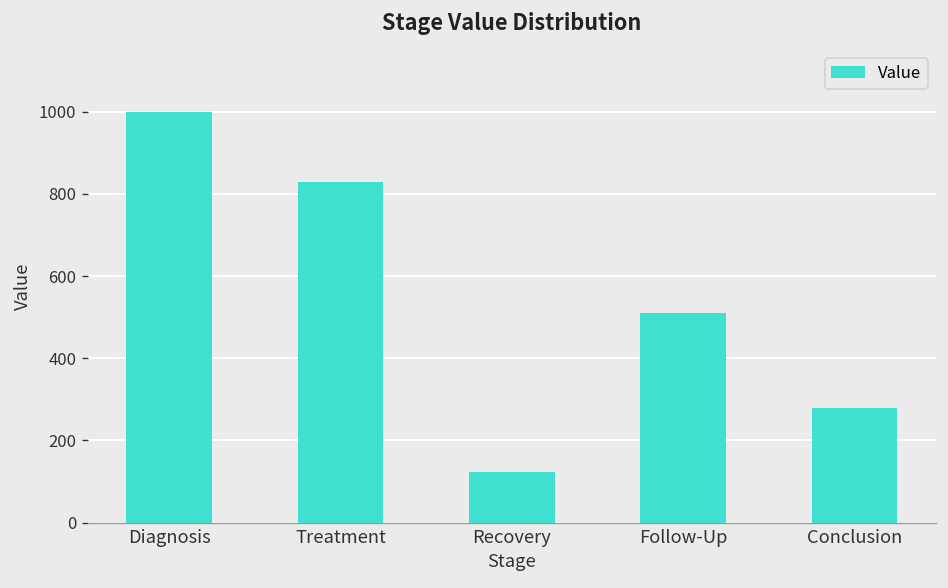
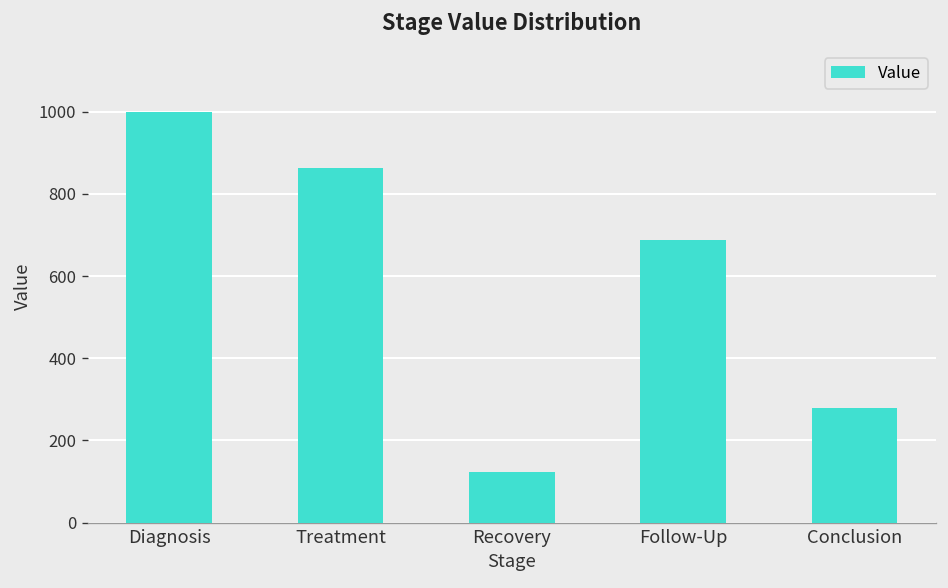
Treatment: 830 -> 860
Follow-Up: 510 -> 690
